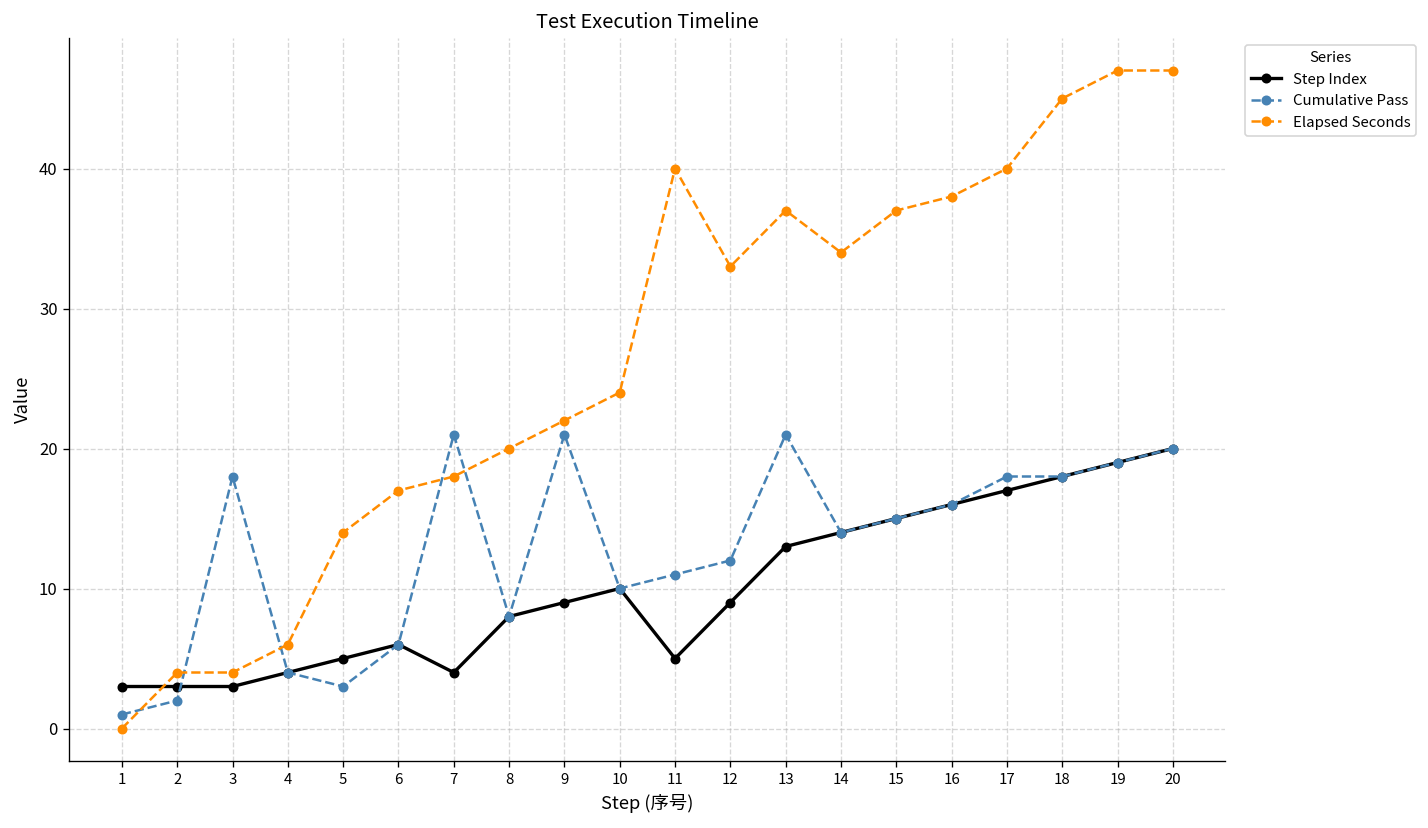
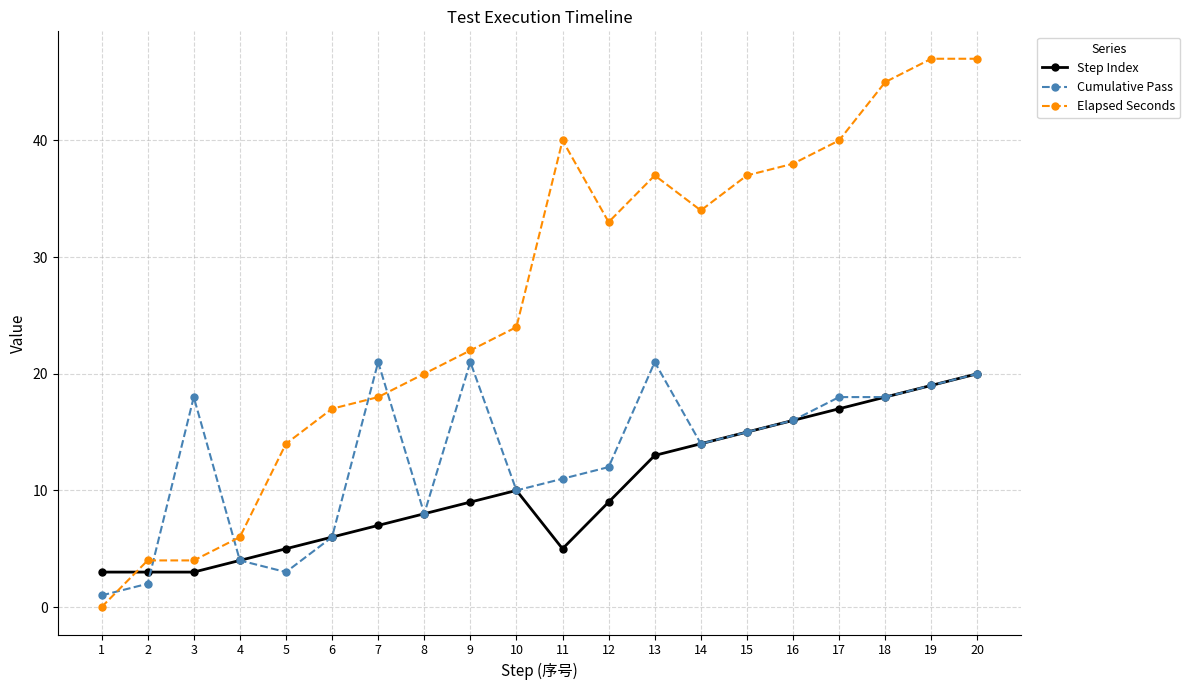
Step Index, 7: 4 -> 7
